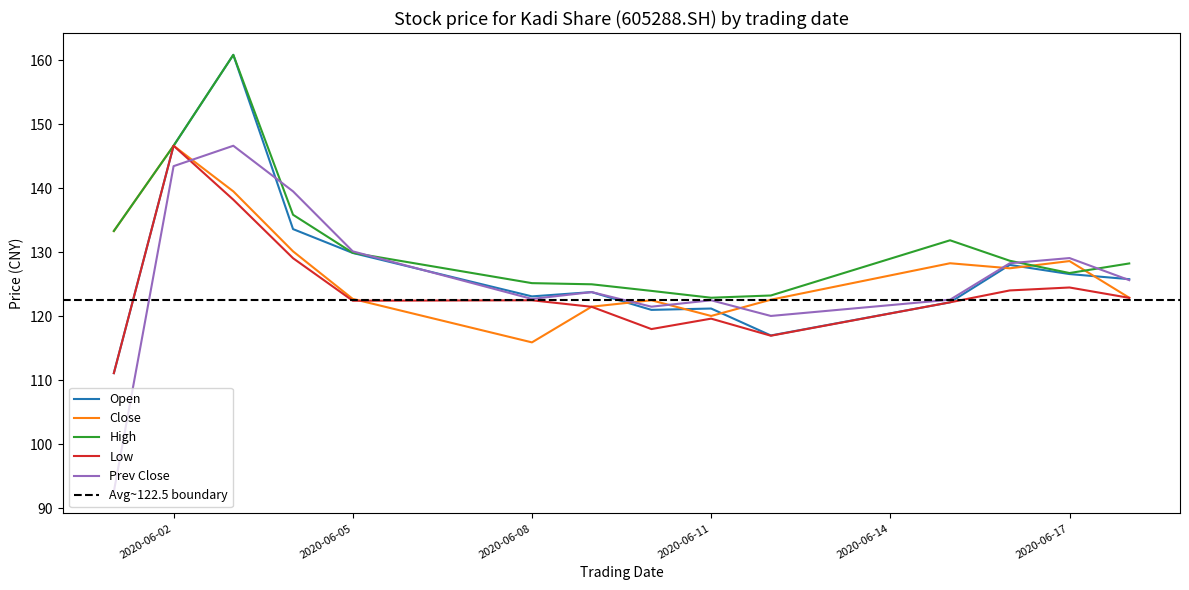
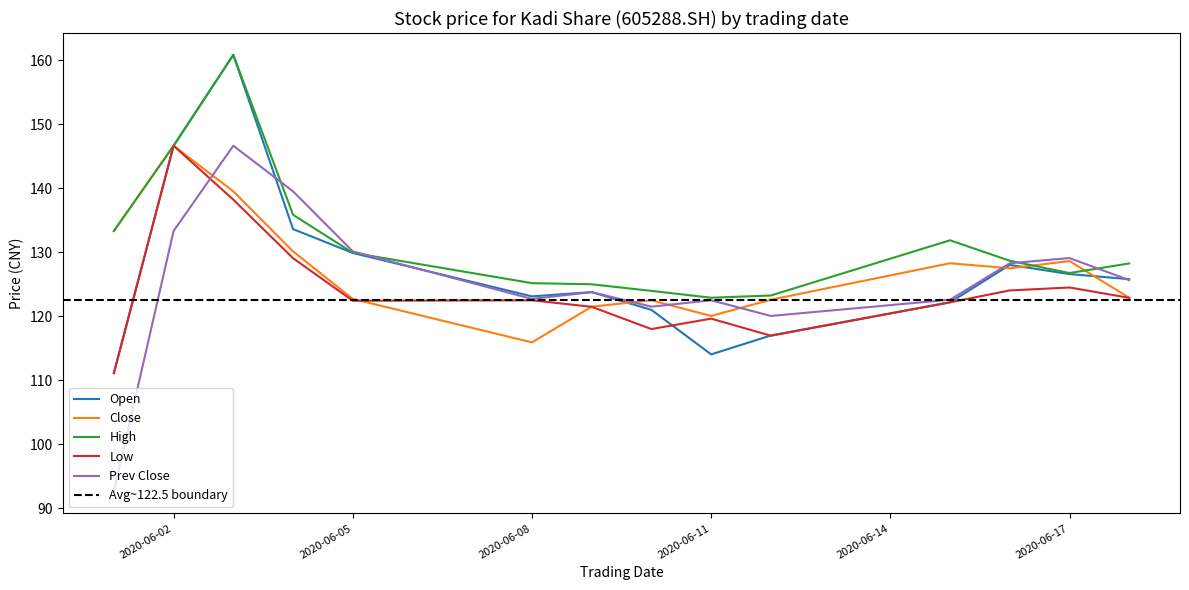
Prev Close, 2020-06-02: 143 -> 133
Open, 2020-06-11: 121 -> 114
